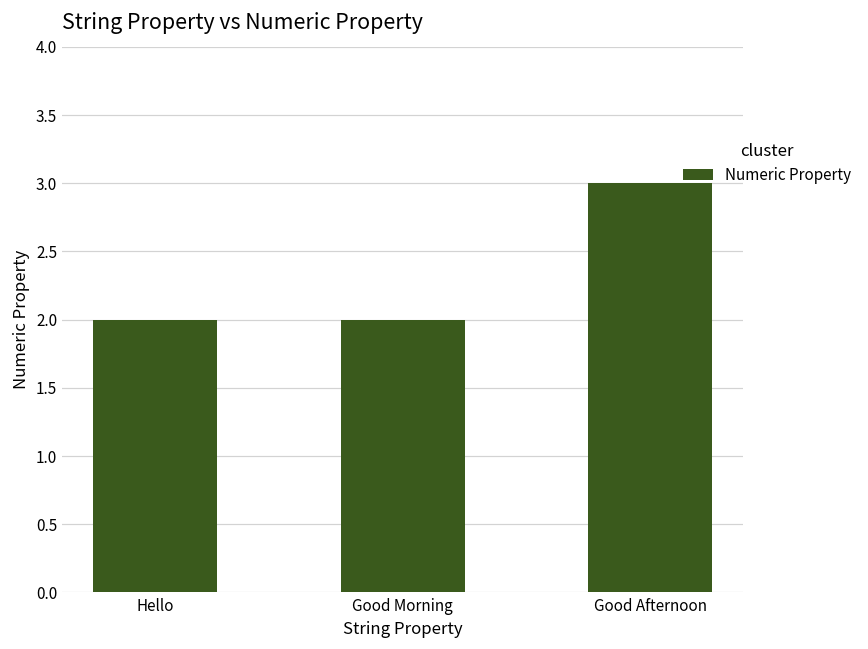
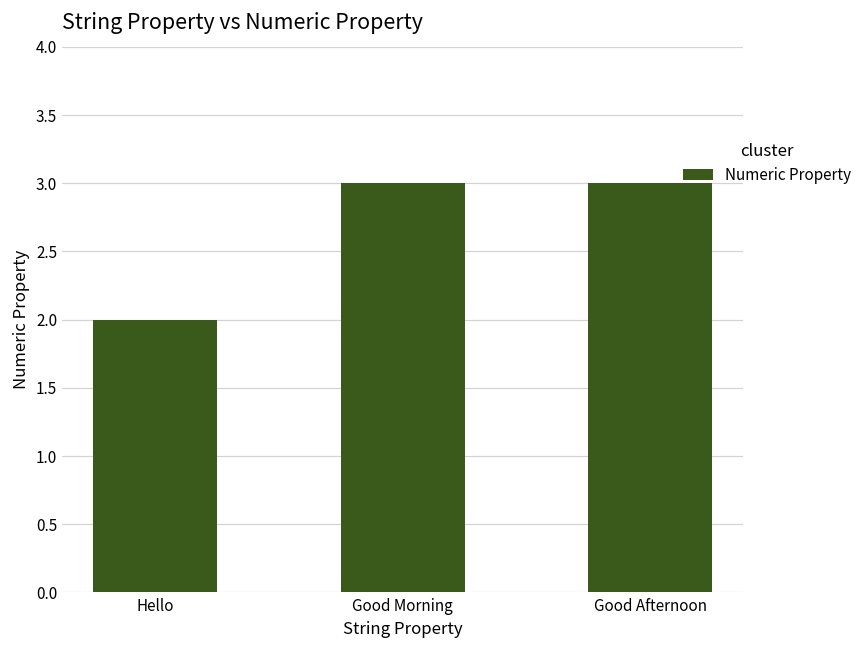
Good Morning: 2 -> 3
